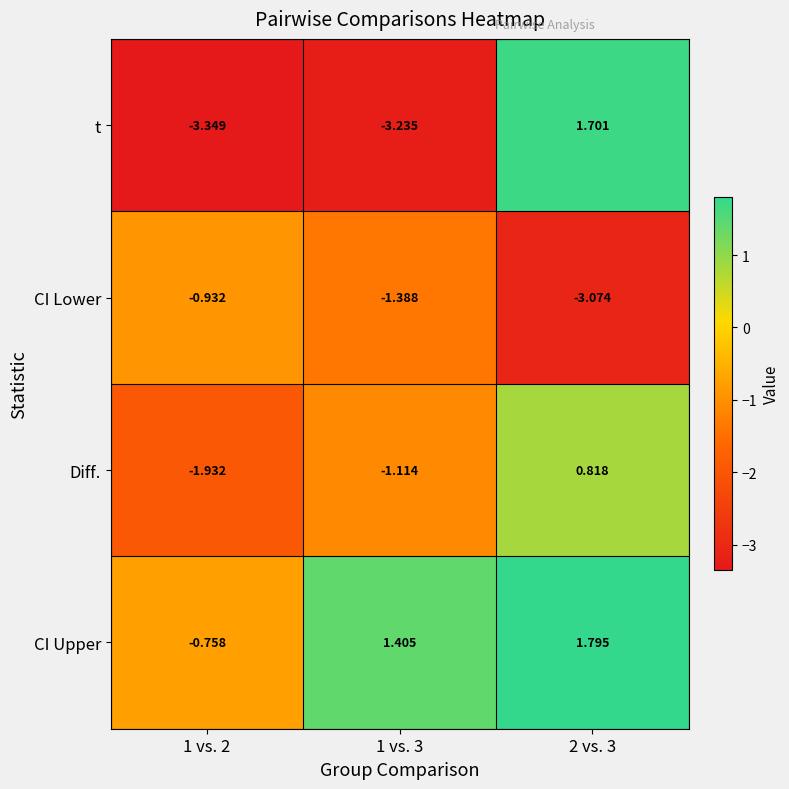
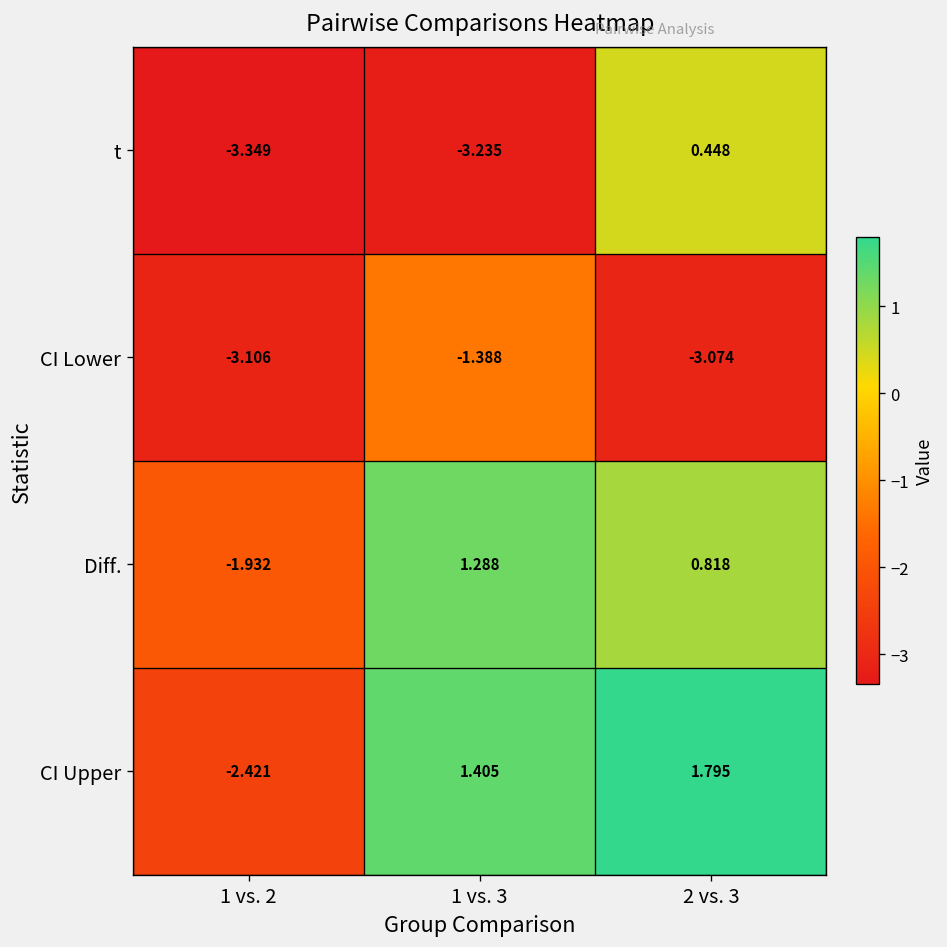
t, 2 vs. 3: 1.701 -> 0.448
CI Lower, 1 vs. 2: -0.932 -> -3.106
Diff., 1 vs. 3: -1.114 -> 1.288
CI Upper, 1 vs. 2: -0.758 -> -2.421
